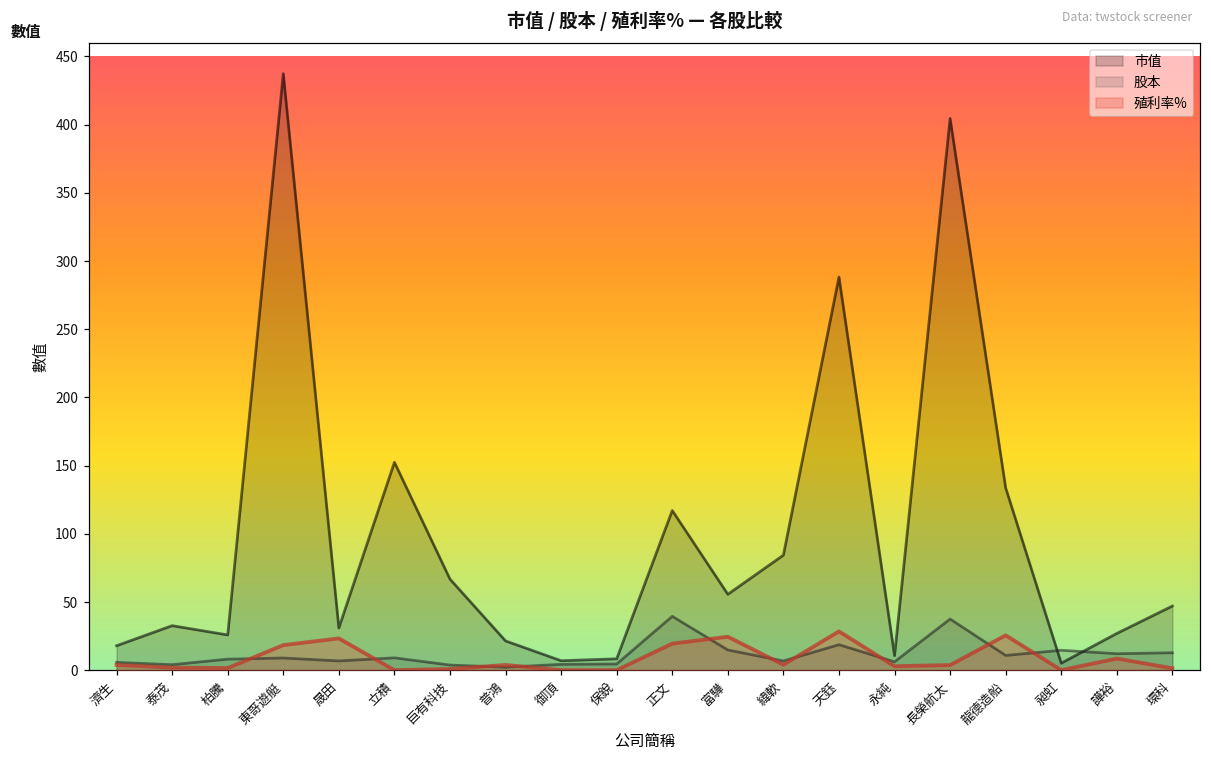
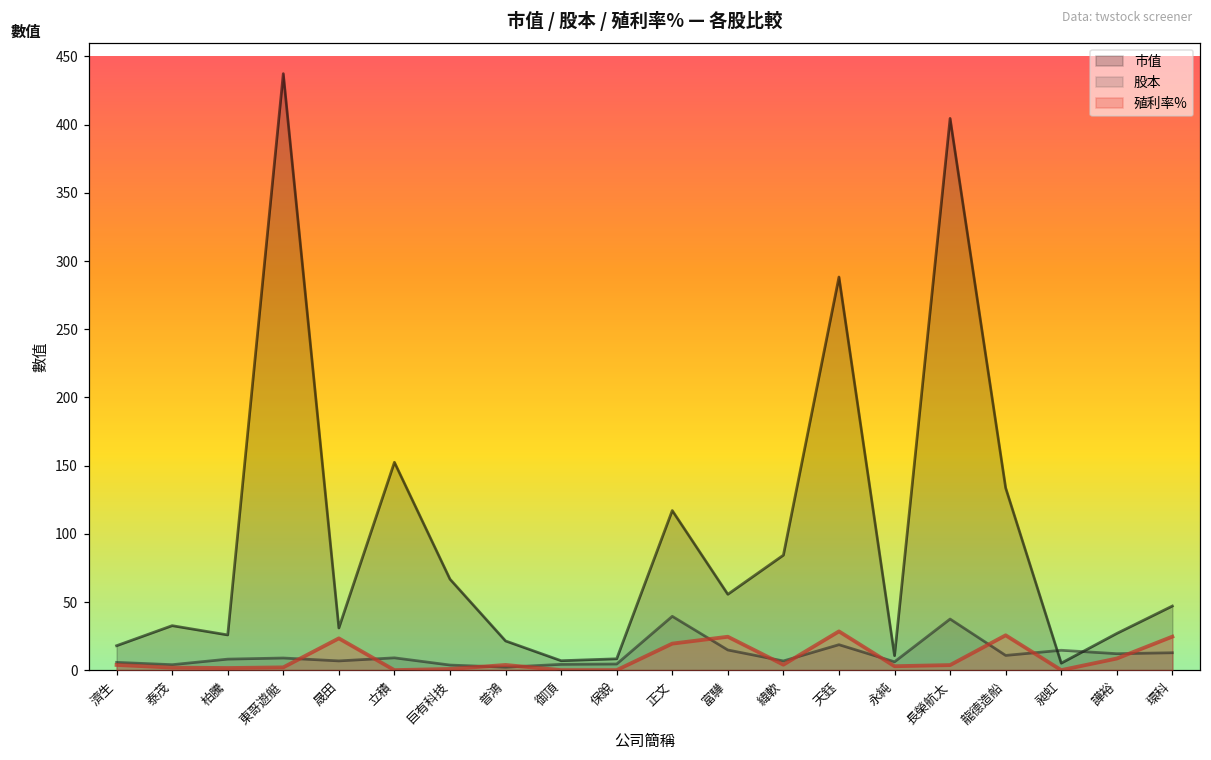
殖利率%, 東哥遊艇: 18 -> 2
殖利率%, 環科: 1 -> 25
